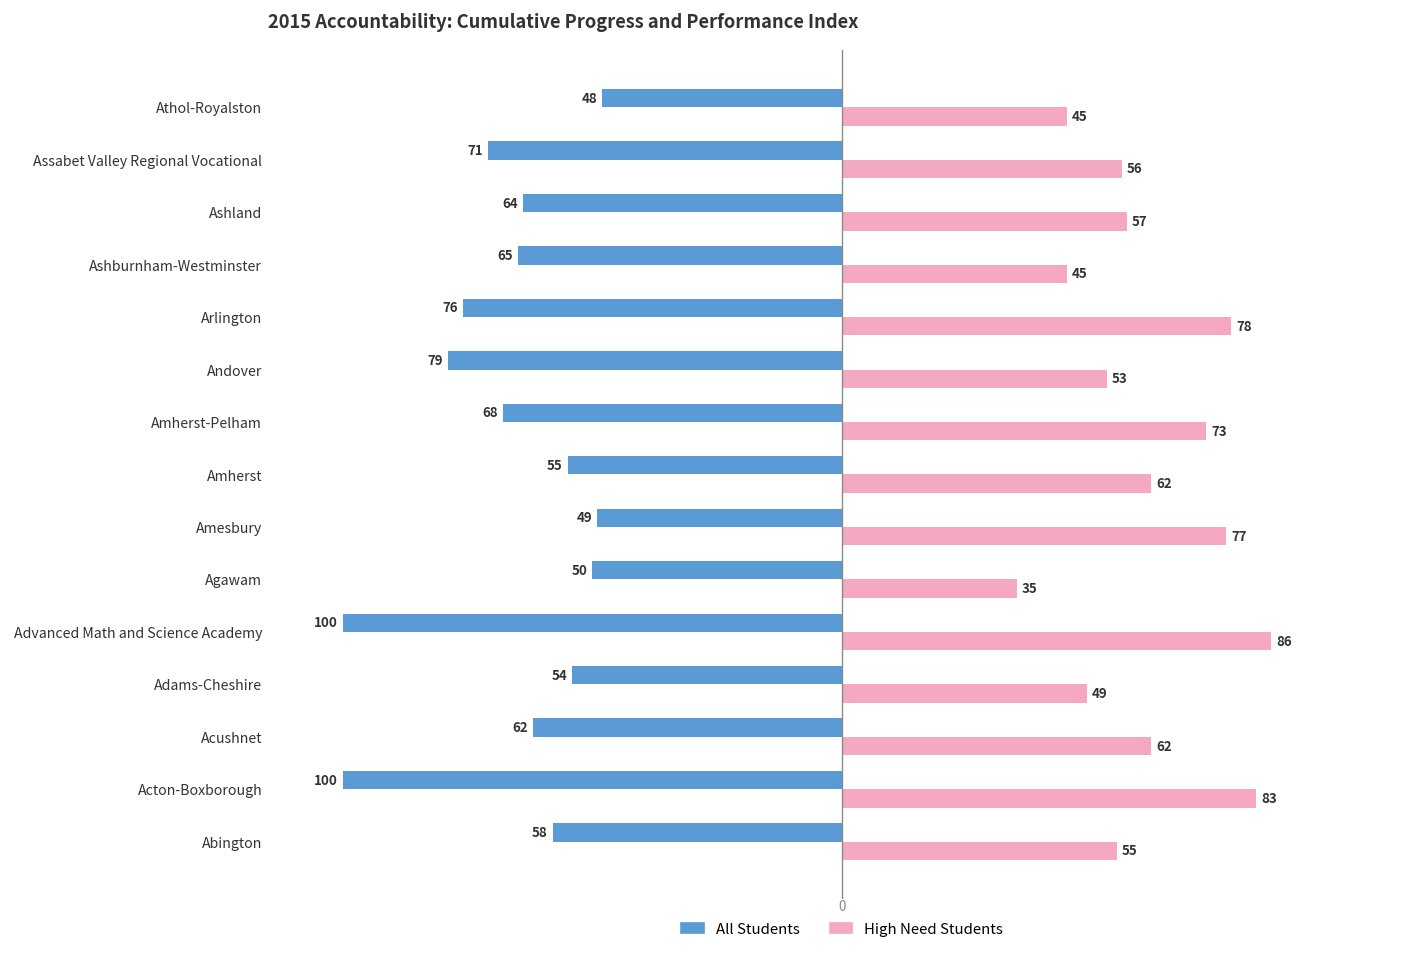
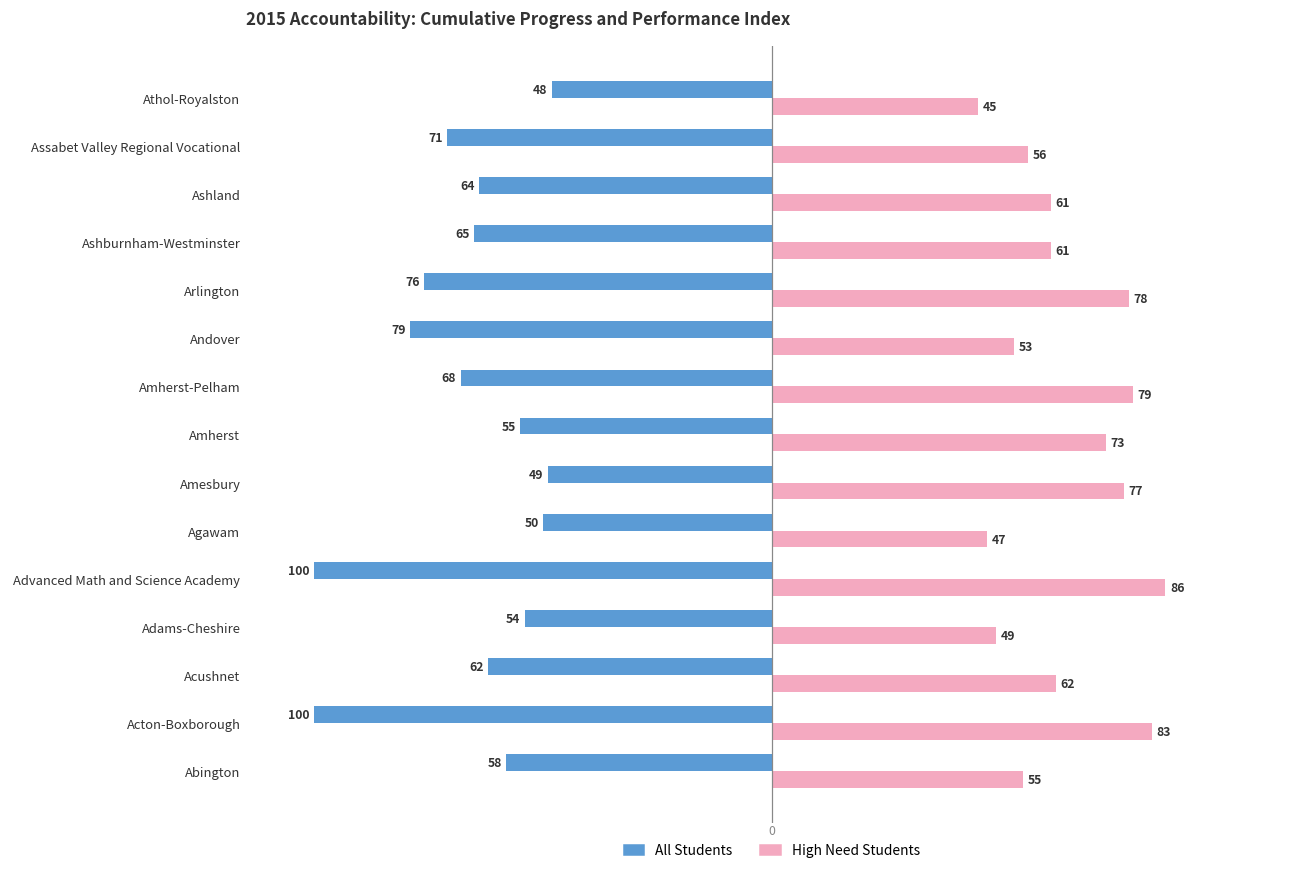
High Need Students, Ashland: 57 -> 61
High Need Students, Ashburnham-Westminster: 45 -> 61
High Need Students, Amherst-Pelham: 73 -> 79
High Need Students, Amherst: 62 -> 73
High Need Students, Agawam: 35 -> 47
